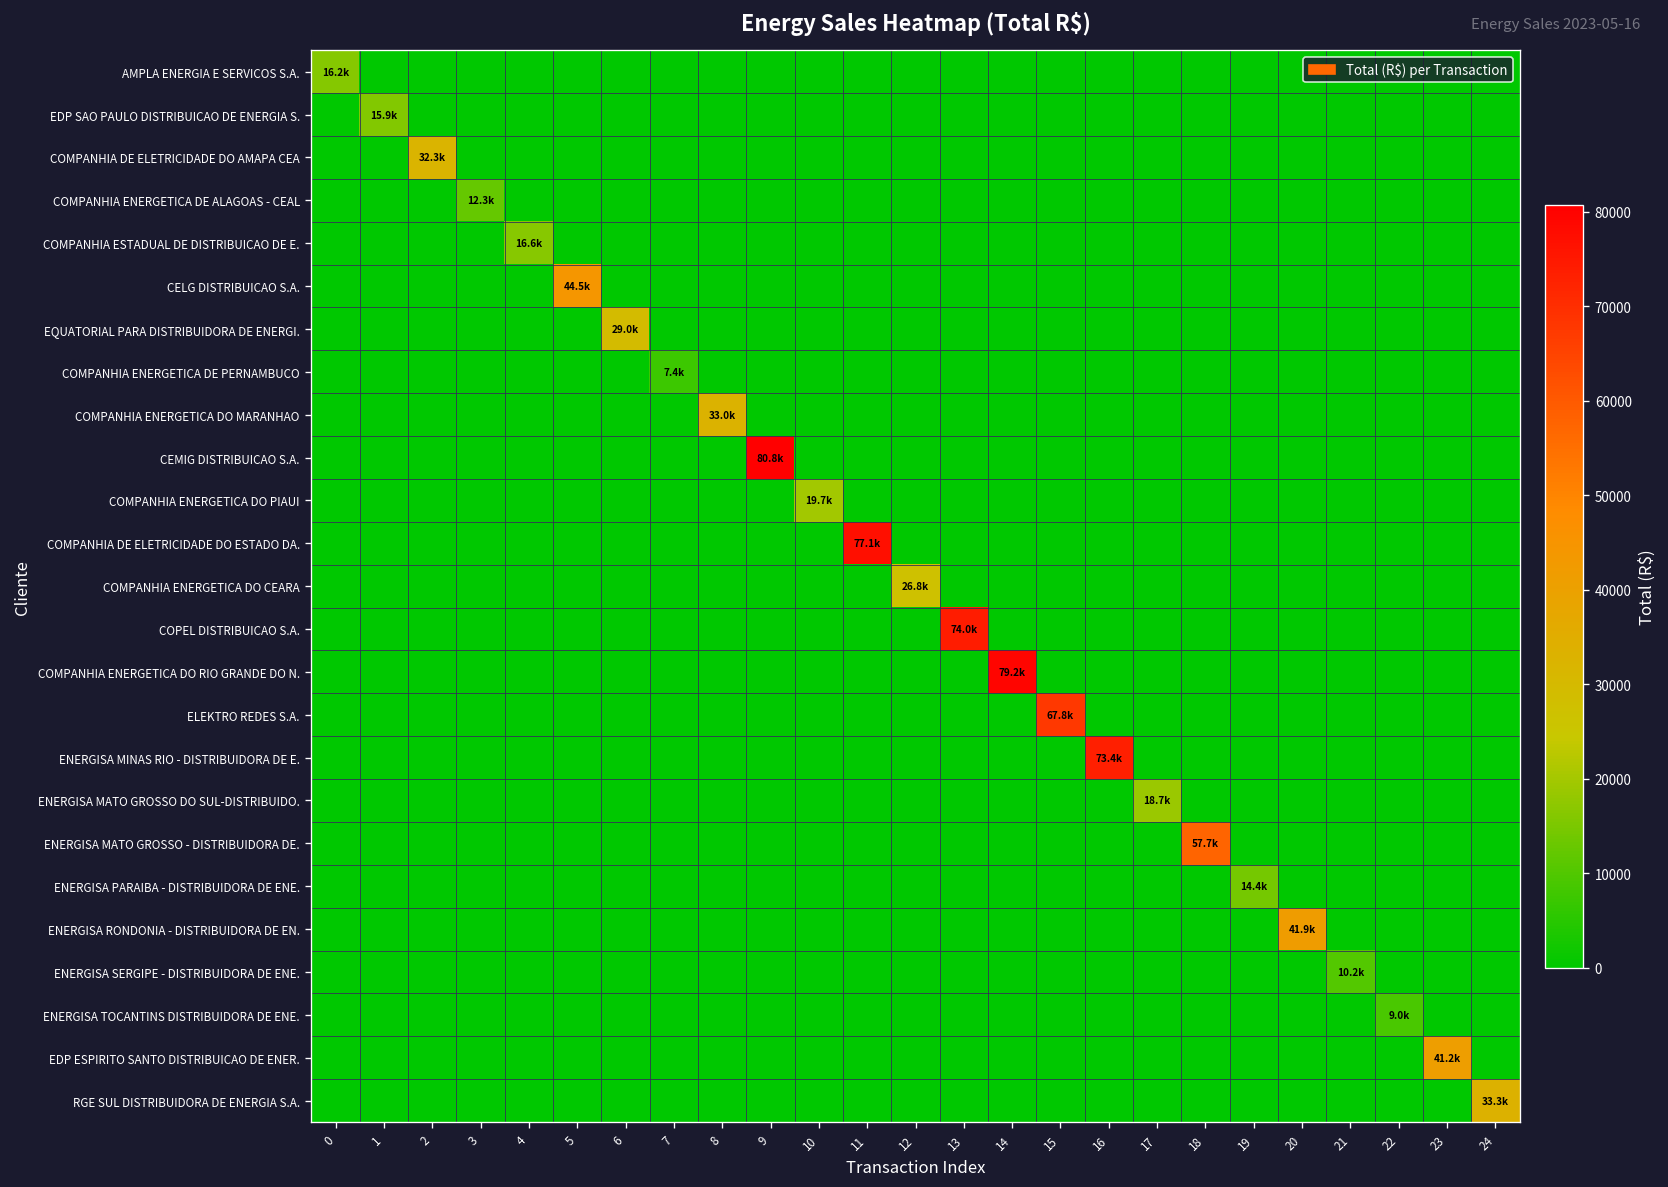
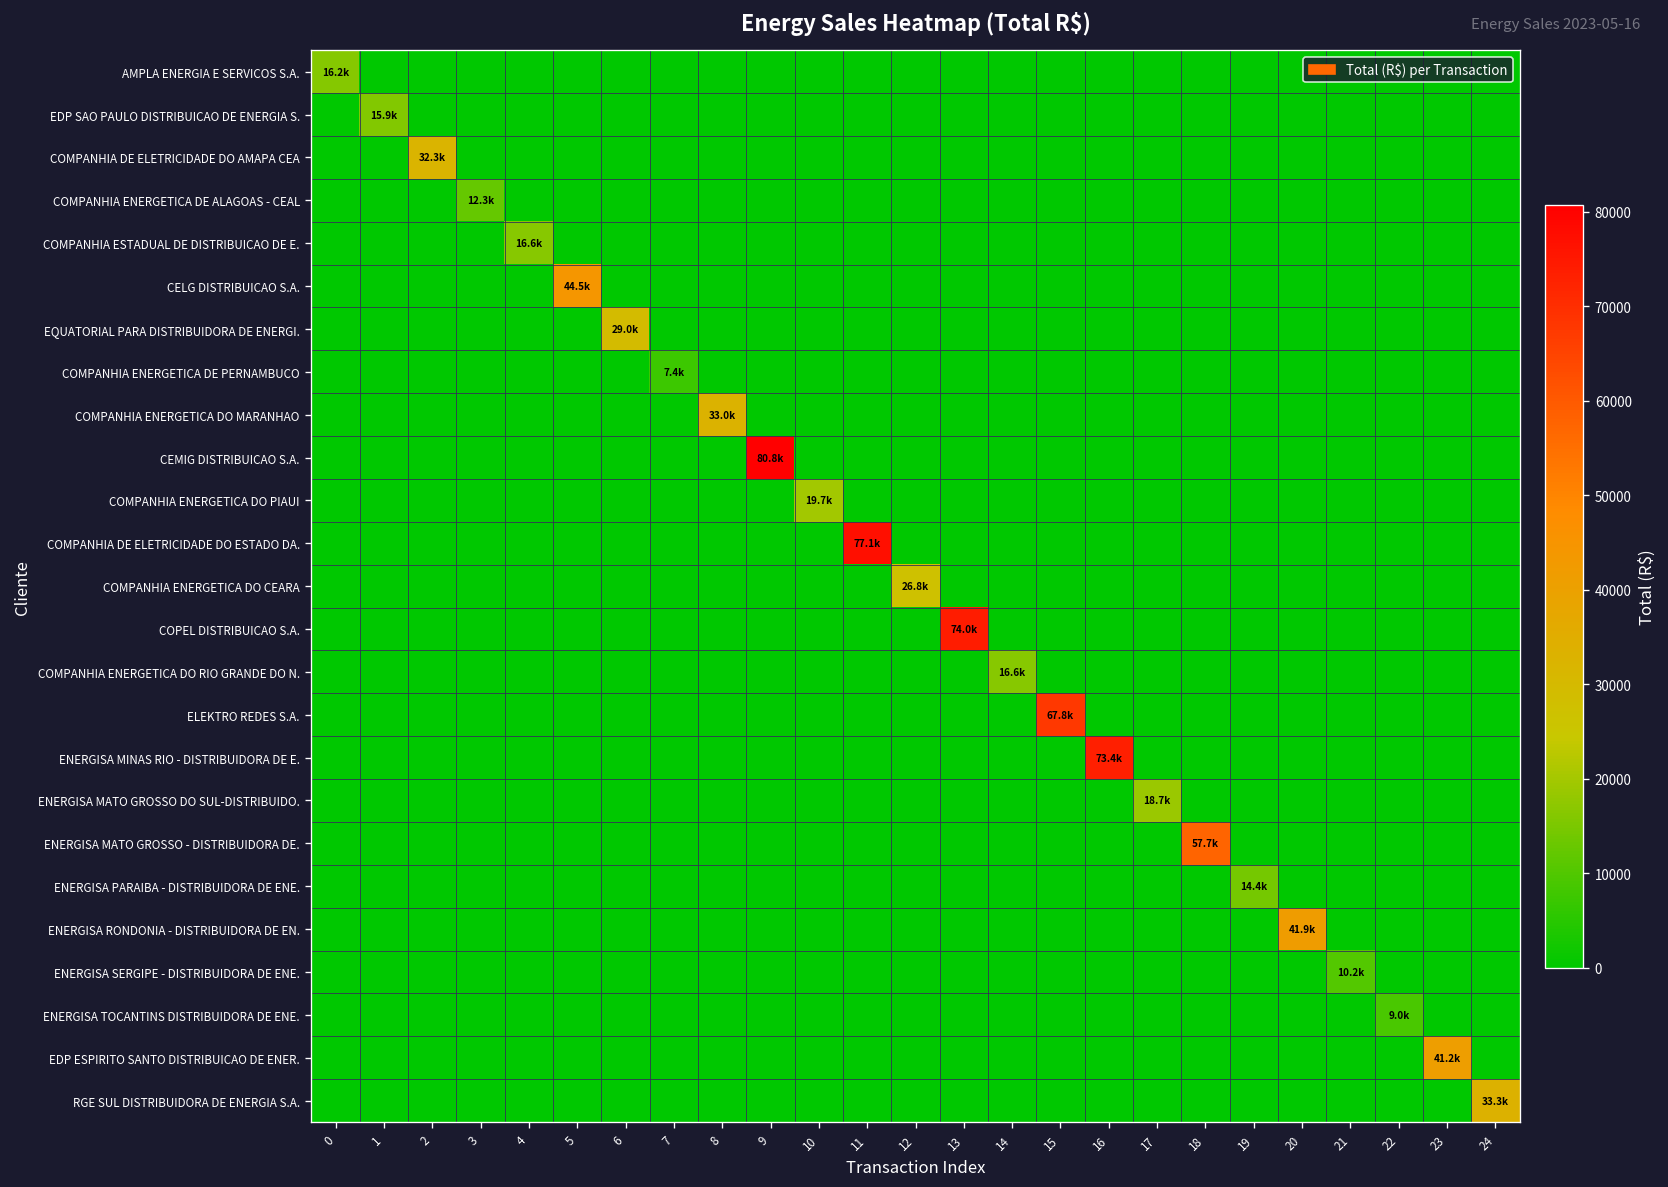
COMPANHIA ENERGETICA DO RIO GRANDE DO N., 14: 79.2k -> 16.6k
